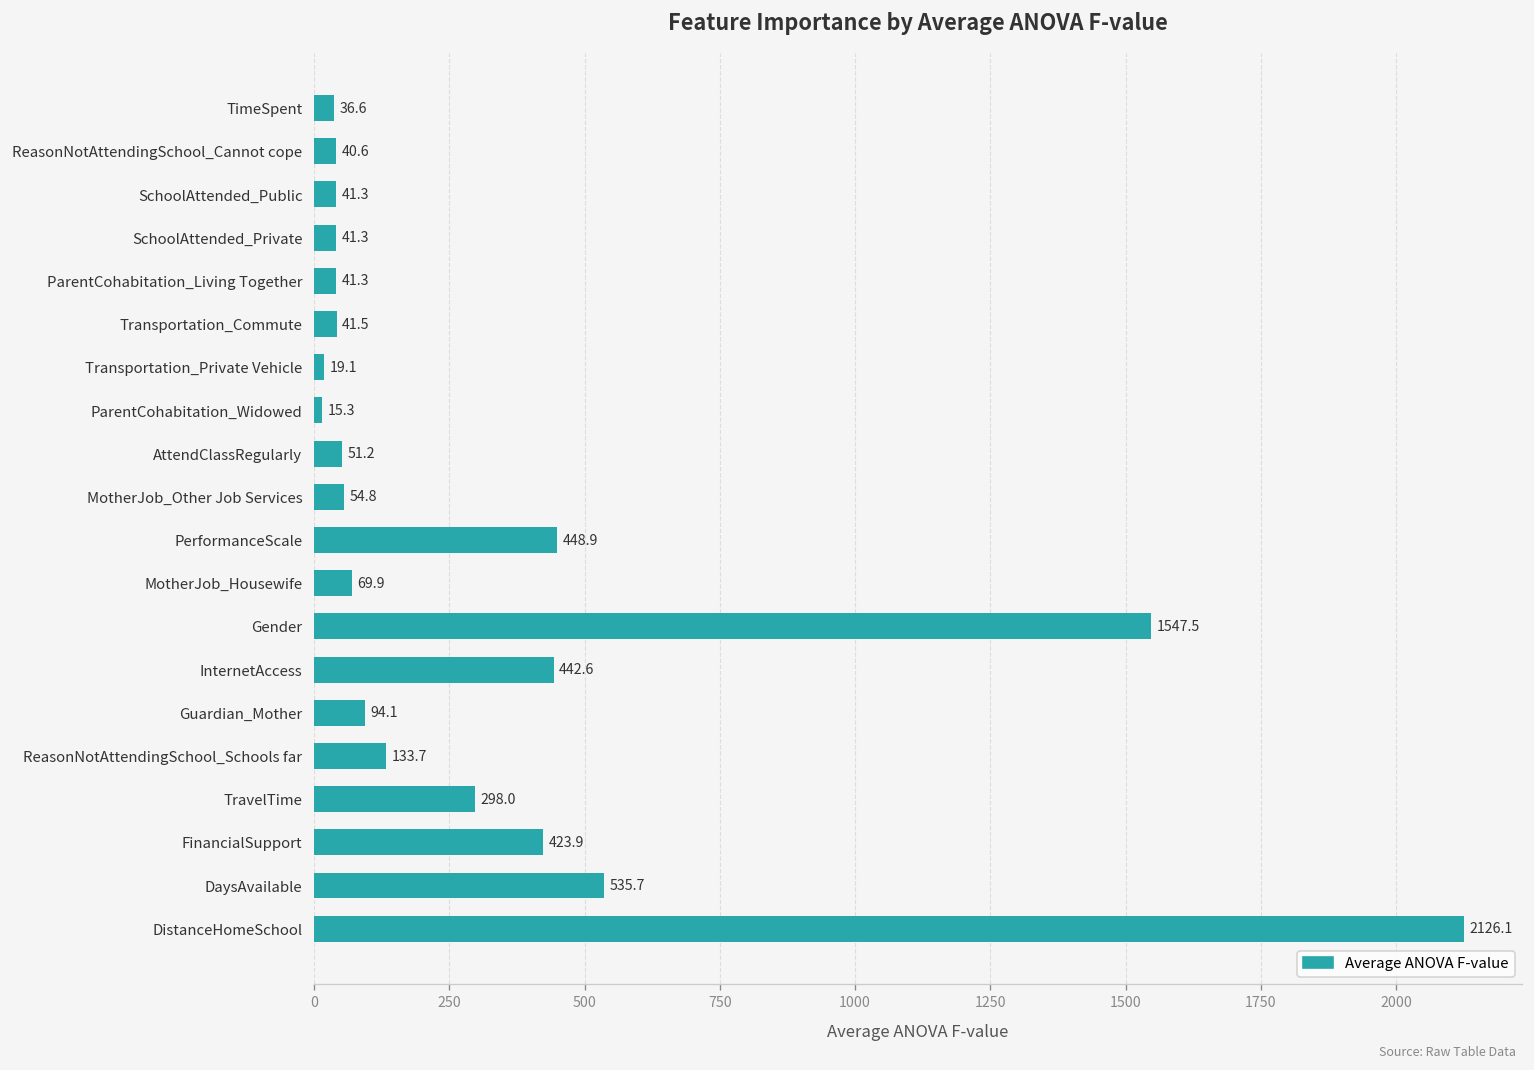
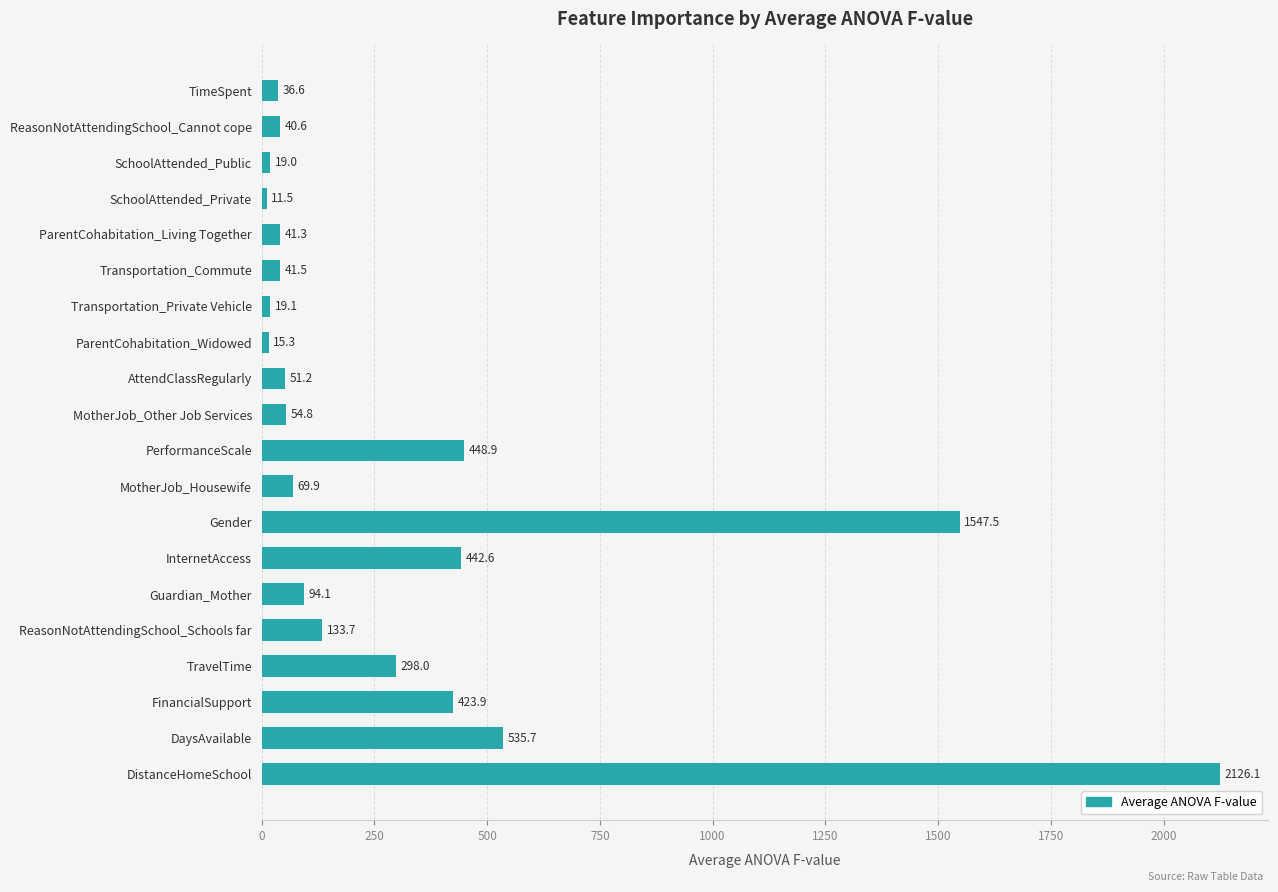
SchoolAttended_Public: 41.3 -> 19.0
SchoolAttended_Private: 41.3 -> 11.5
